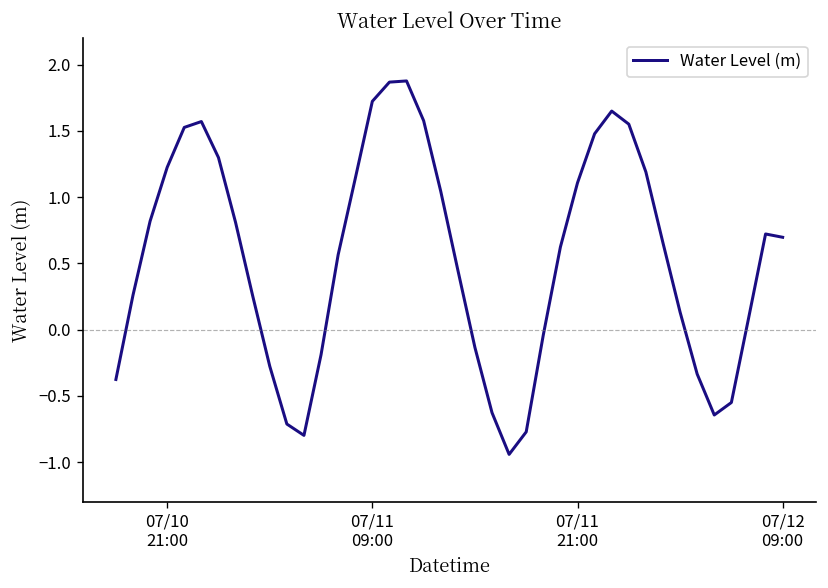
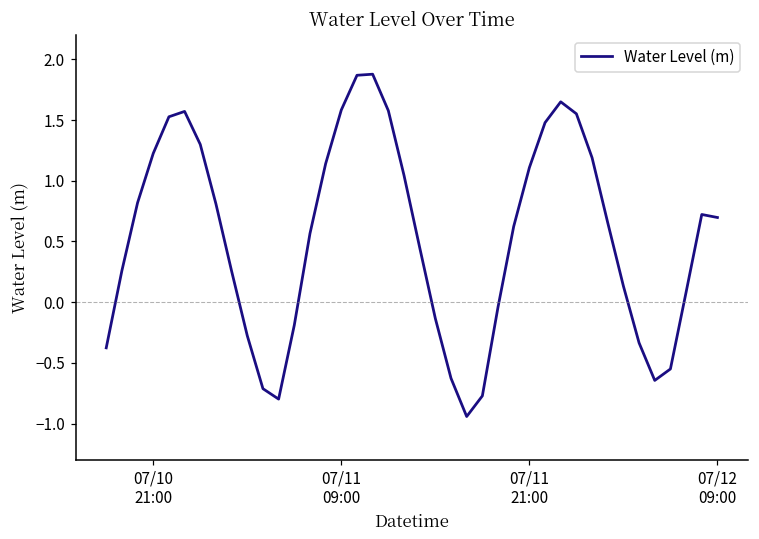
07/11 09:00: 1.72 -> 1.58
